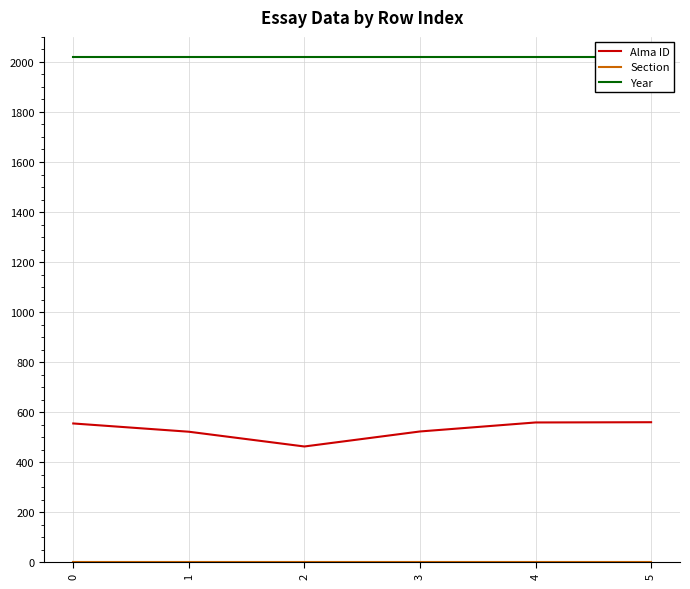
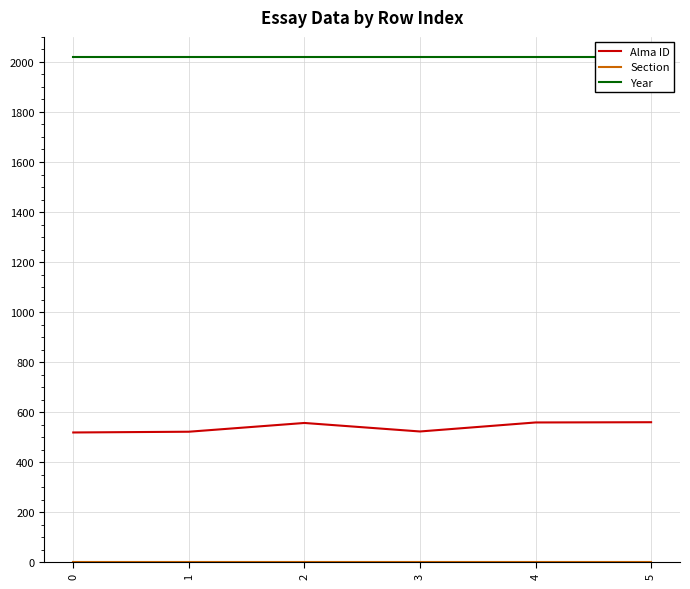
Alma ID, 0: 560 -> 520
Alma ID, 2: 460 -> 560
